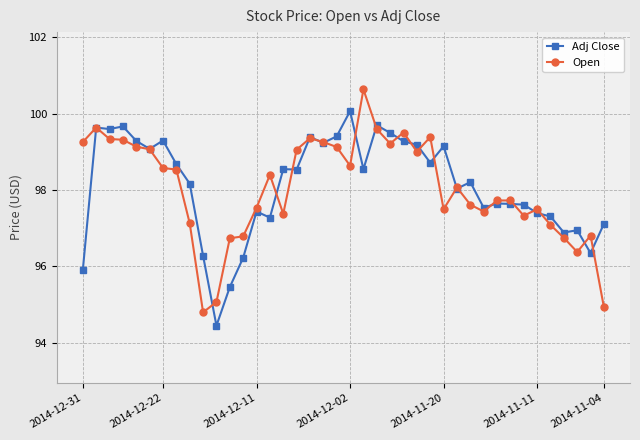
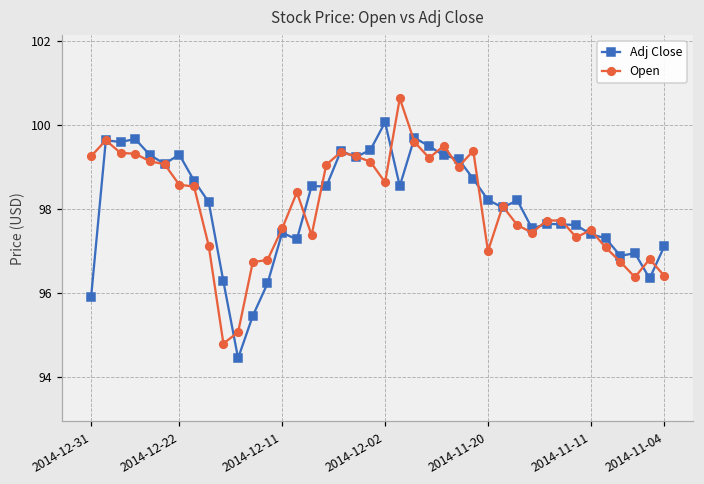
Adj Close, 2014-11-20: 99.2 -> 98.2
Open, 2014-11-20: 97.5 -> 97.0
Open, 2014-11-04: 94.9 -> 96.4
